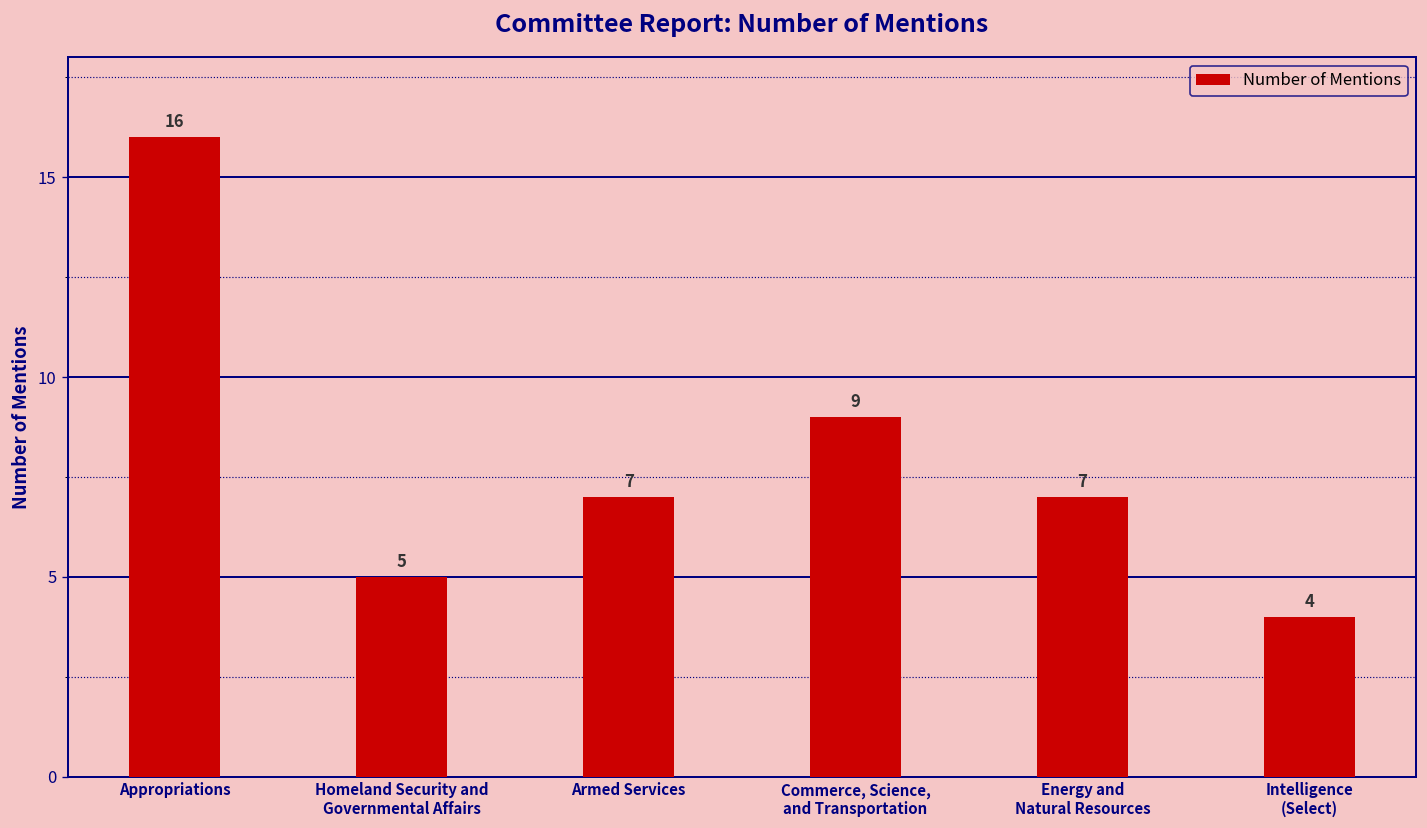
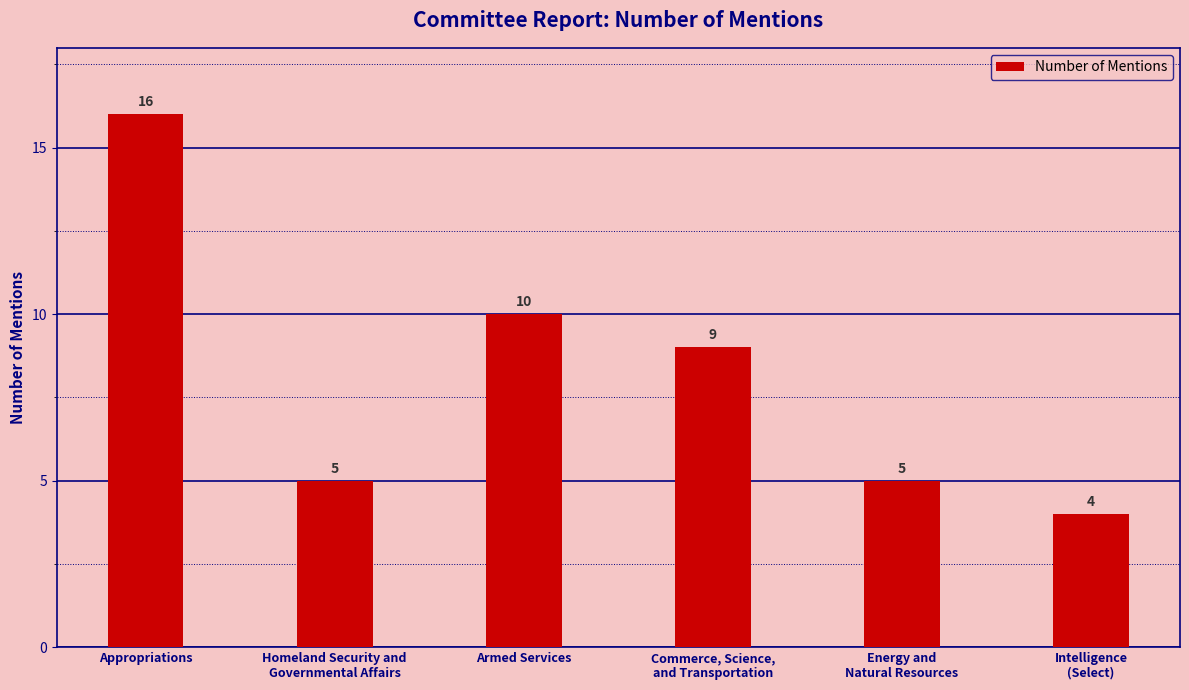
Armed Services: 7 -> 10
Energy and Natural Resources: 7 -> 5
